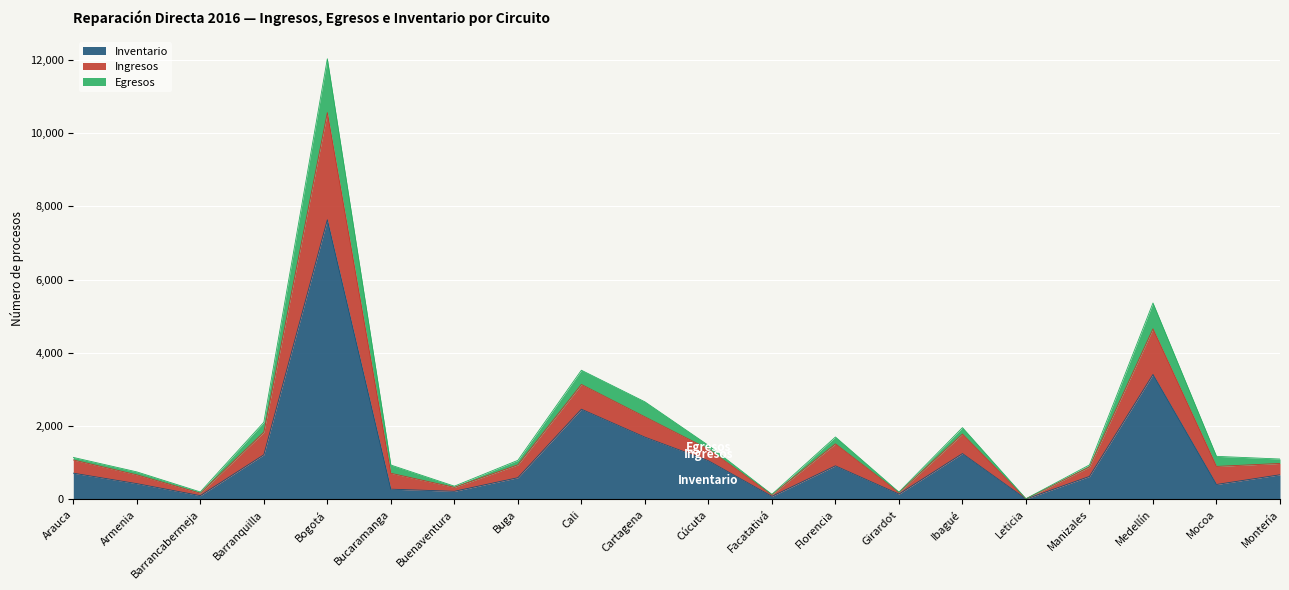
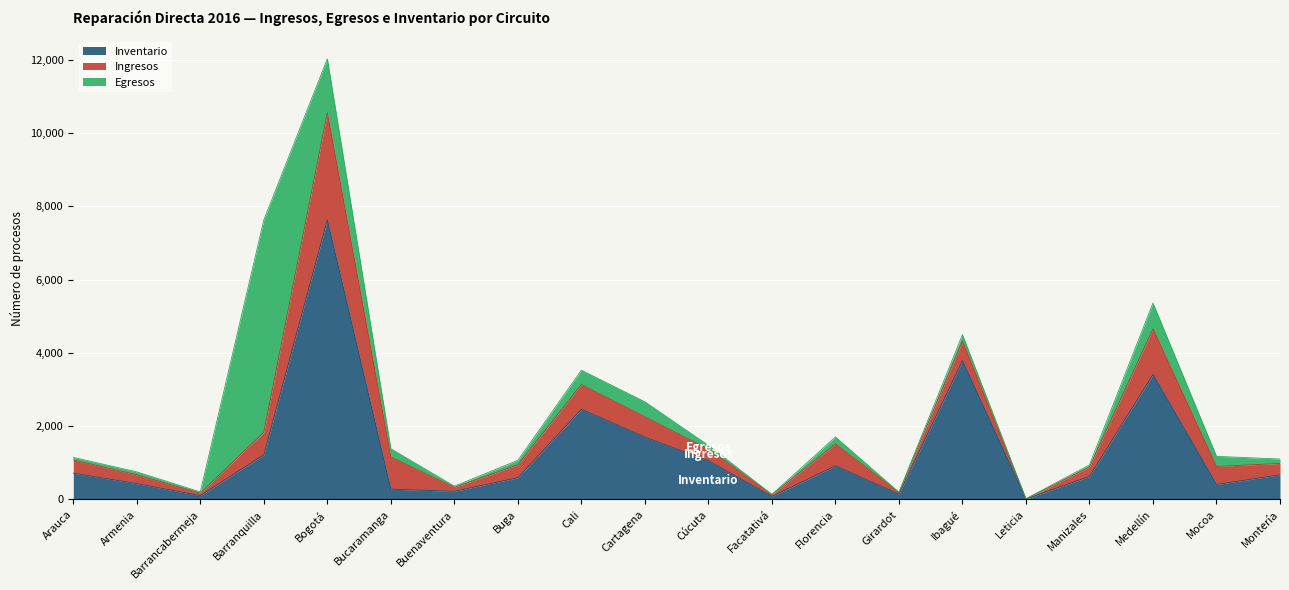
Egresos, Barranquilla: 300 -> 5,800
Ingresos, Bucaramanga: 400 -> 900
Inventario, Ibagué: 1,300 -> 3,800
